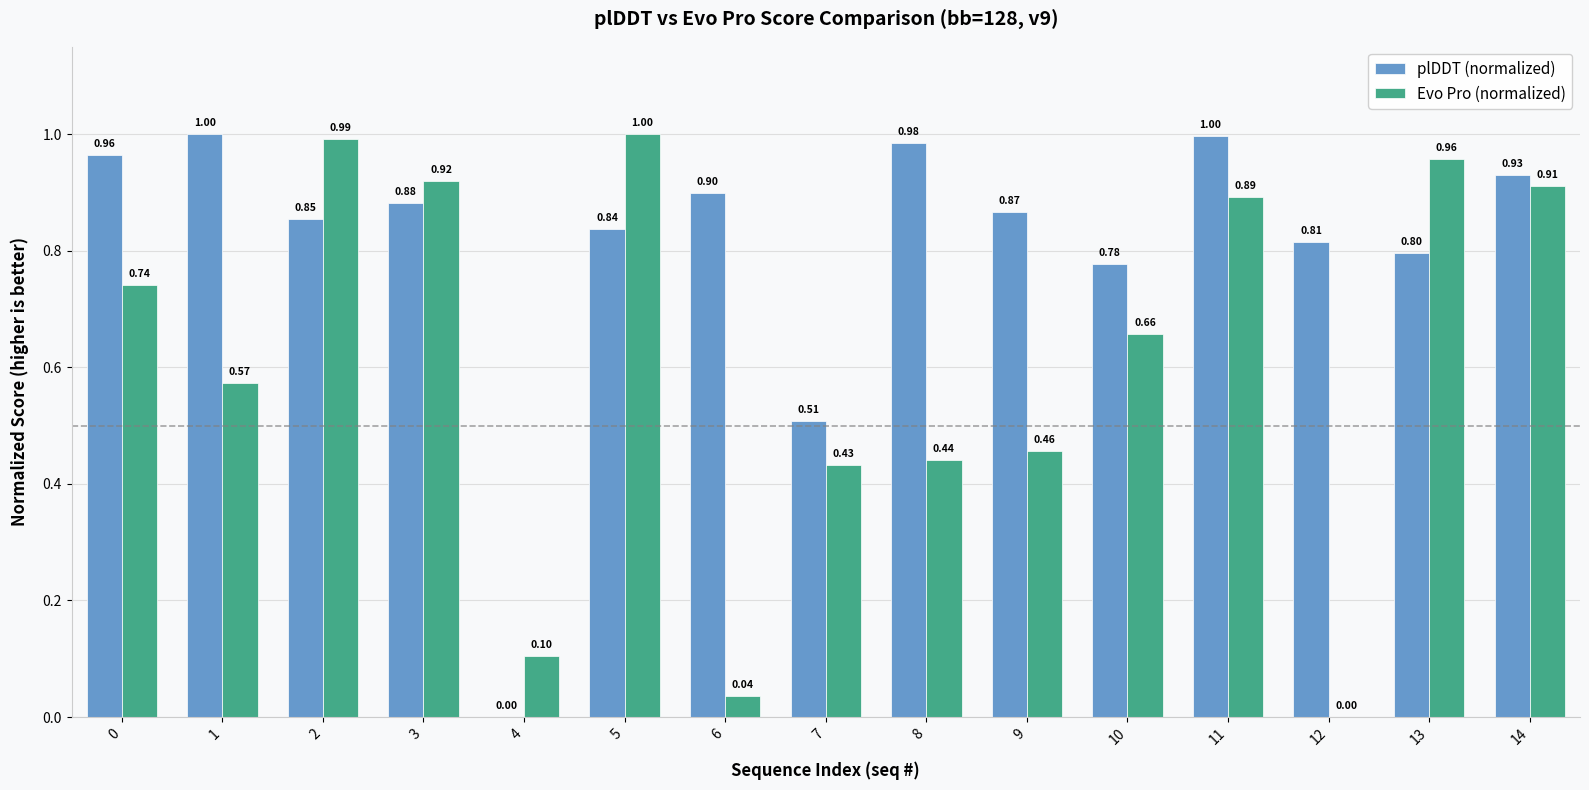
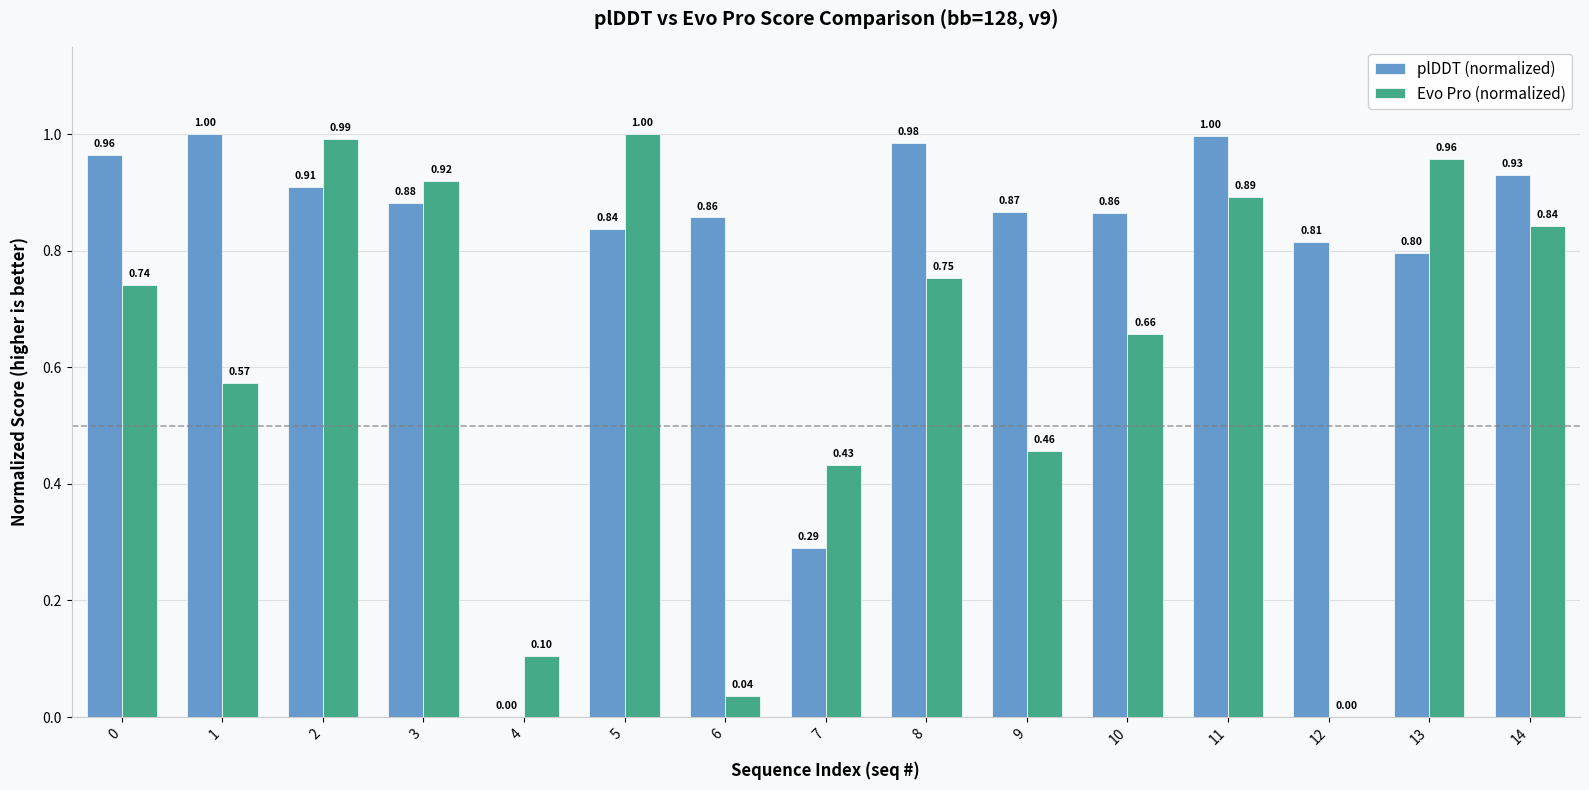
plDDT (normalized), 2: 0.85 -> 0.91
plDDT (normalized), 6: 0.90 -> 0.86
plDDT (normalized), 7: 0.51 -> 0.29
Evo Pro (normalized), 8: 0.44 -> 0.75
plDDT (normalized), 10: 0.78 -> 0.86
Evo Pro (normalized), 14: 0.91 -> 0.84
